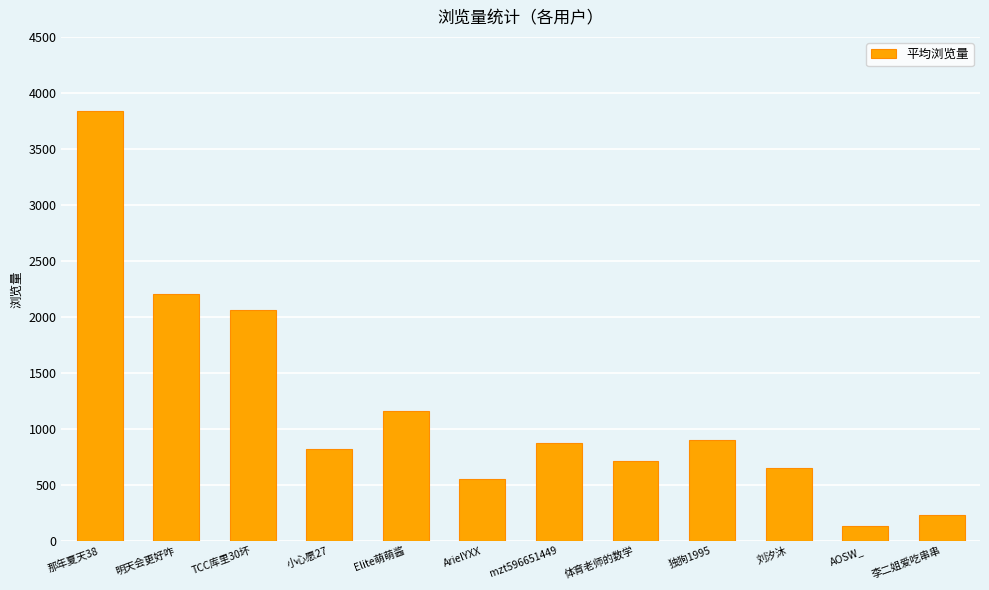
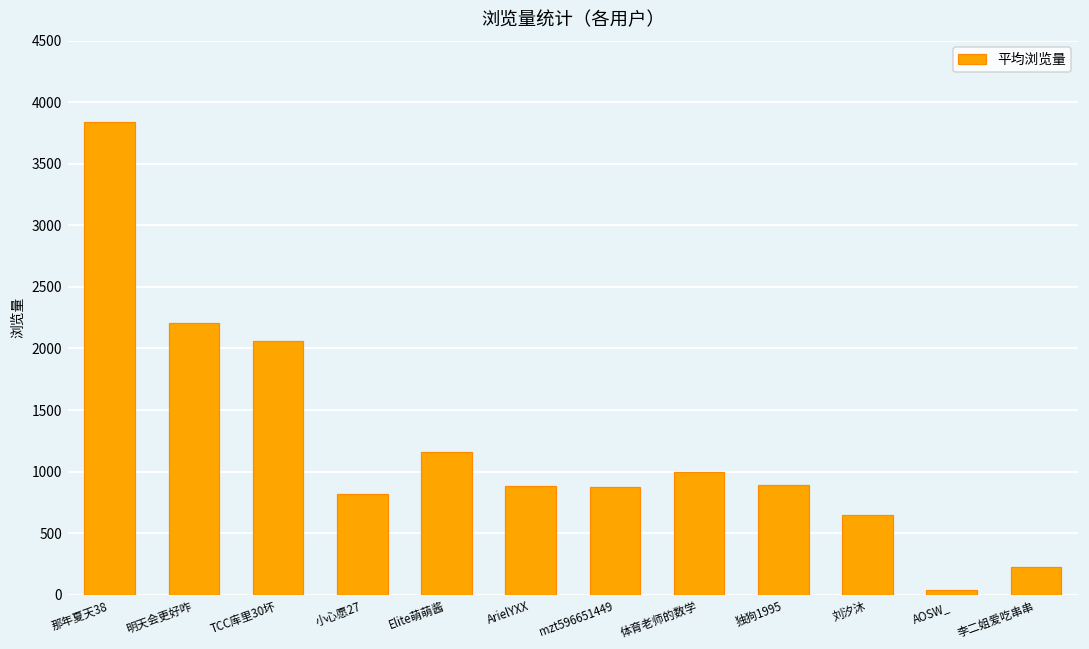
ArielYXX: 550 -> 890
体育老师的数学: 710 -> 1000
AOSW_: 130 -> 40
